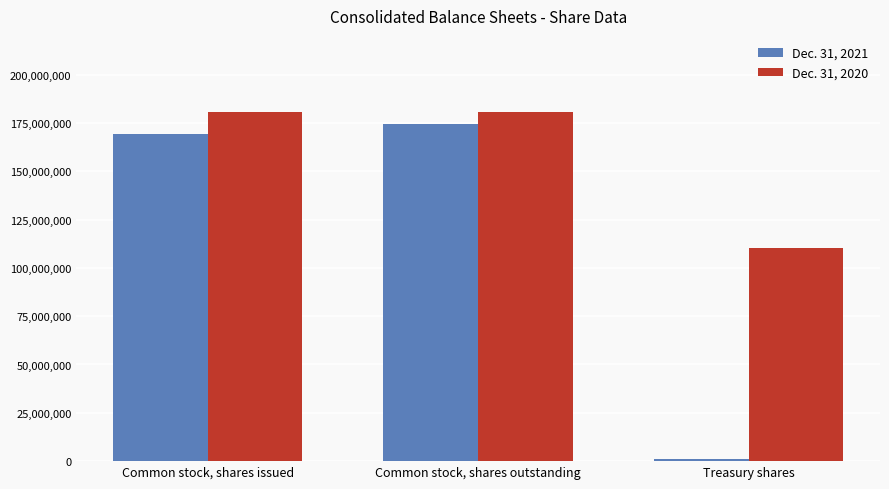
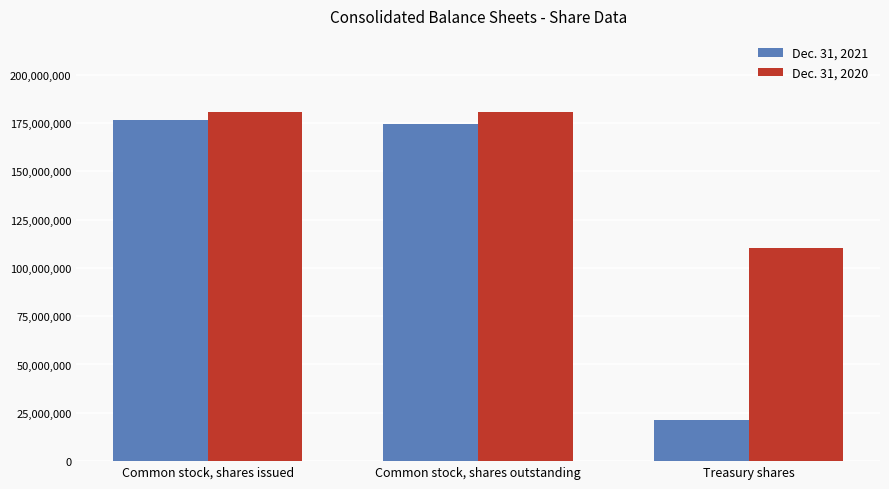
Dec. 31, 2021, Common stock, shares issued: 169,000,000 -> 176,000,000
Dec. 31, 2021, Treasury shares: 1,000,000 -> 21,000,000
